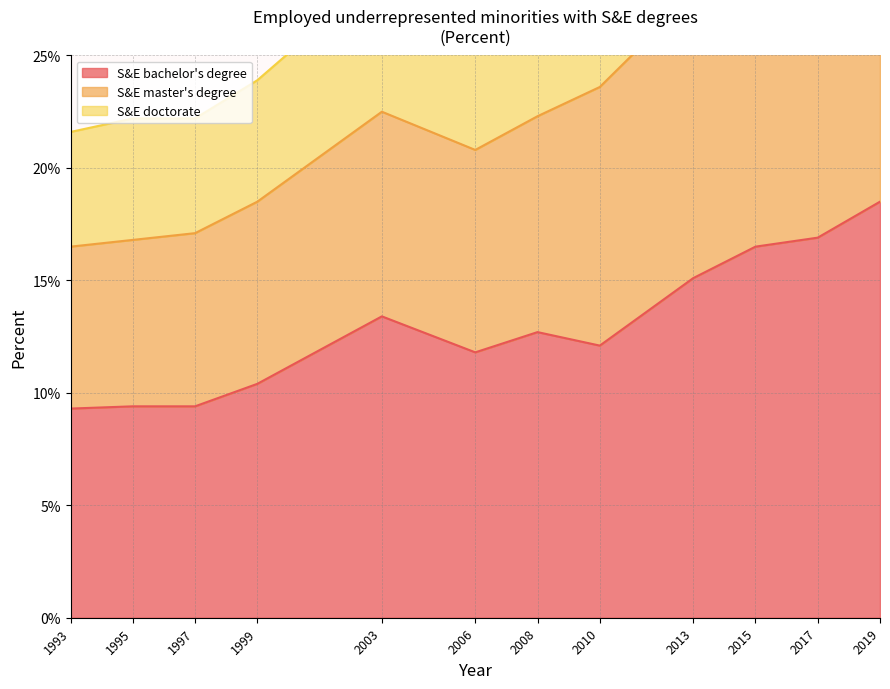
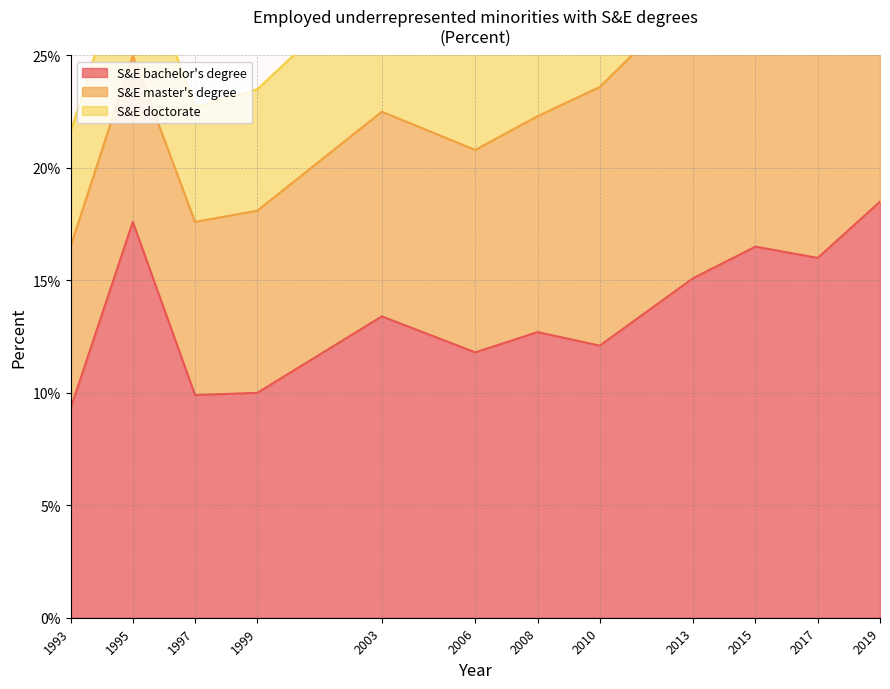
S&E bachelor's degree, 1995: 9.4% -> 17.6%
S&E bachelor's degree, 1997: 9.4% -> 9.9%
S&E bachelor's degree, 1999: 10.4% -> 10.0%
S&E bachelor's degree, 2017: 16.9% -> 16.0%
